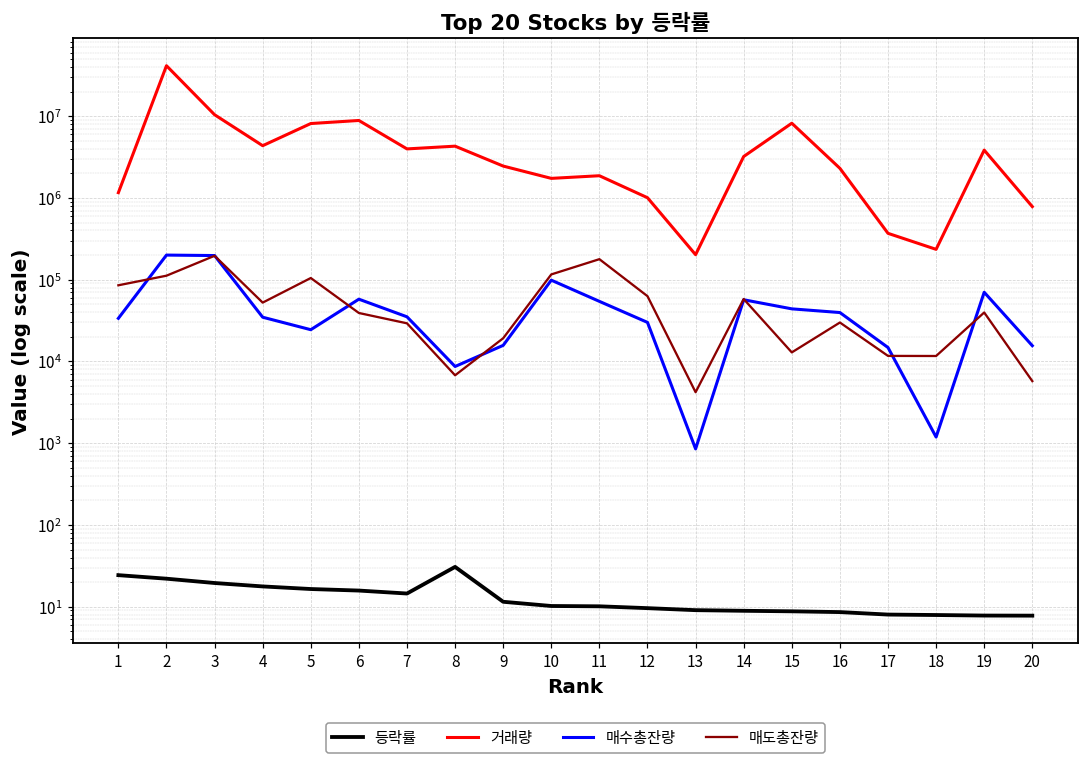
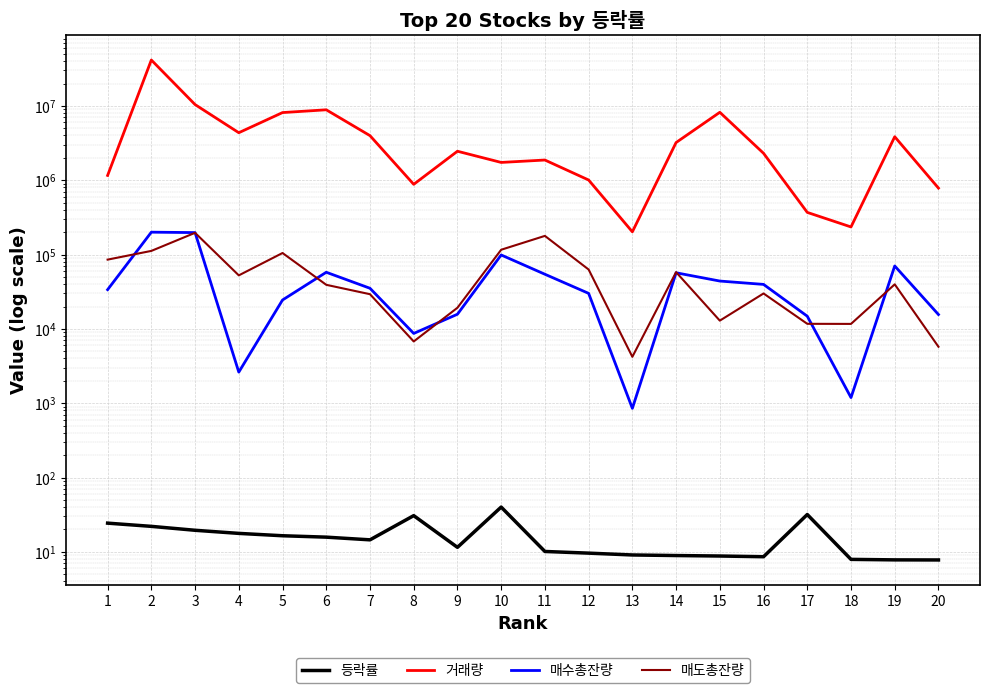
매수총잔량, 4: 30000 -> 2600
거래량, 8: 4000000 -> 900000
등락률, 10: 10 -> 40
등락률, 17: 8 -> 32
